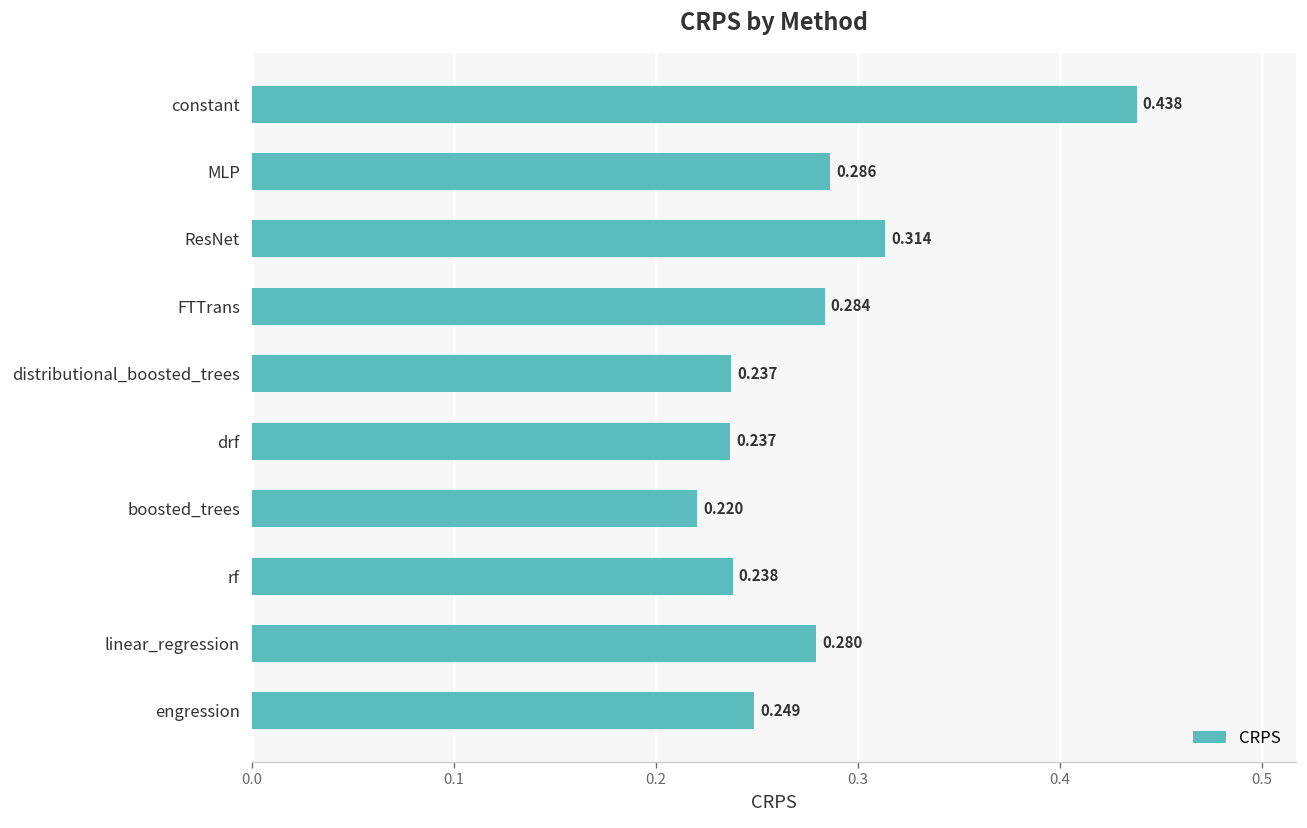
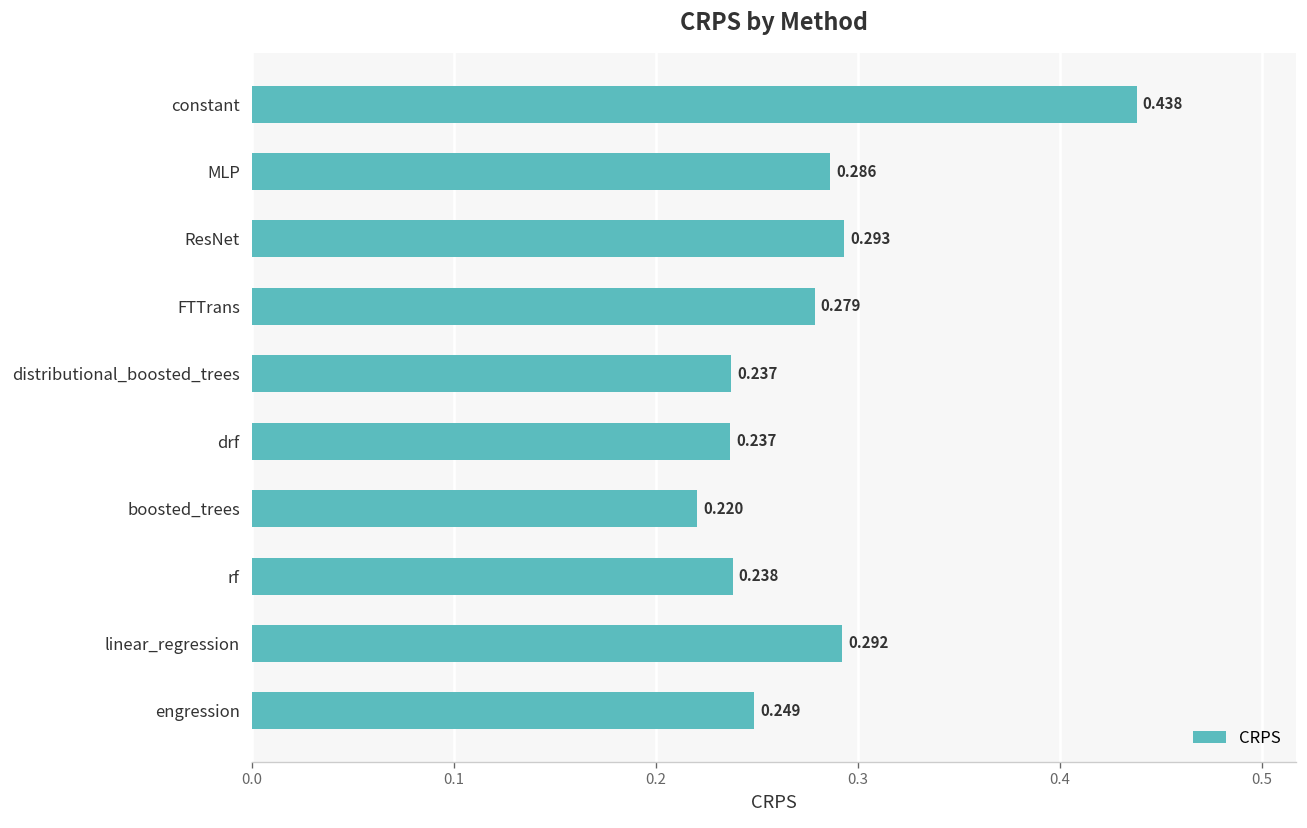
ResNet: 0.314 -> 0.293
FTTrans: 0.284 -> 0.279
linear_regression: 0.280 -> 0.292
